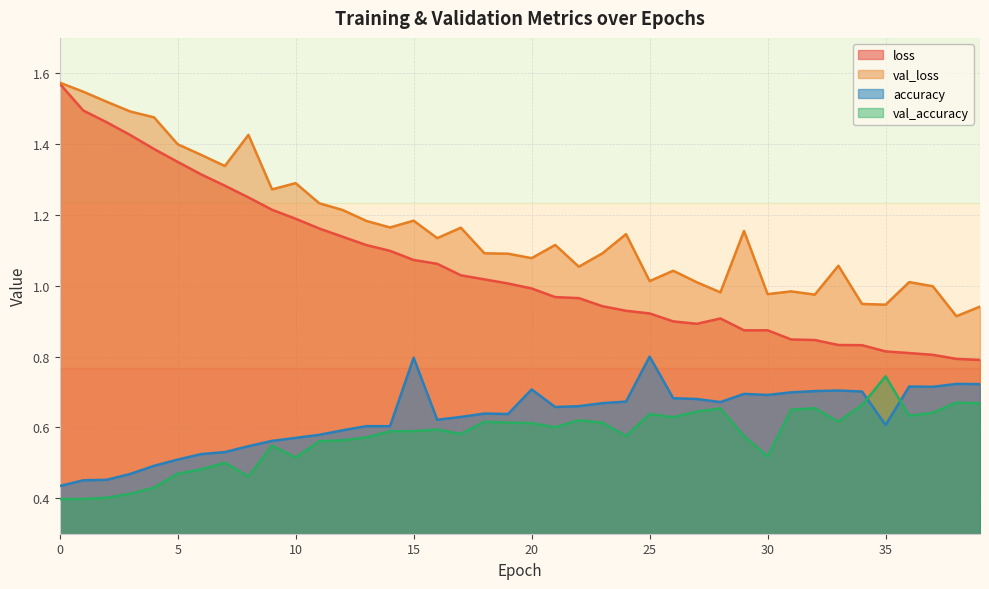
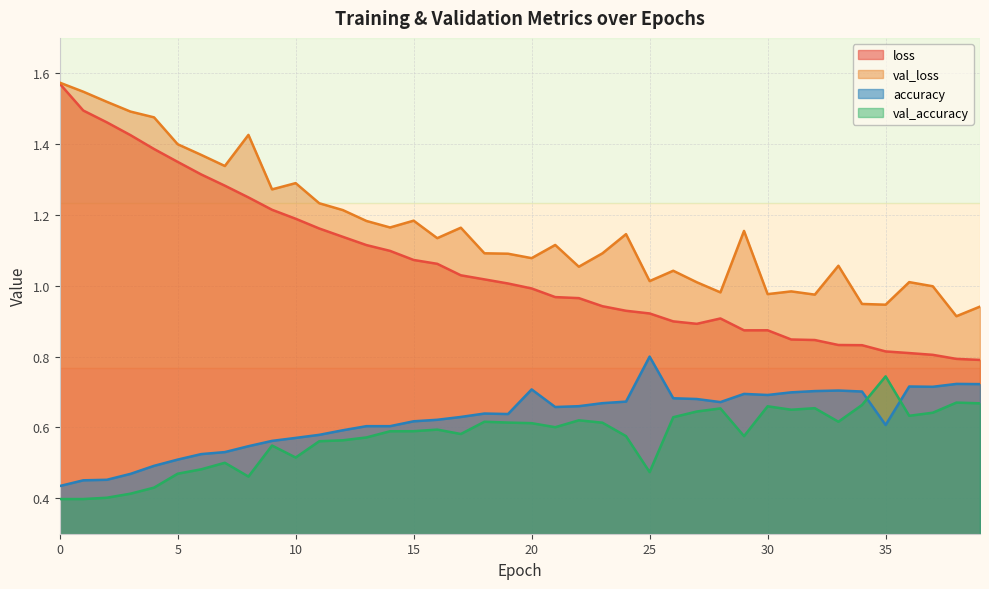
accuracy, 15: 0.80 -> 0.62
val_accuracy, 25: 0.64 -> 0.47
val_accuracy, 30: 0.52 -> 0.66
